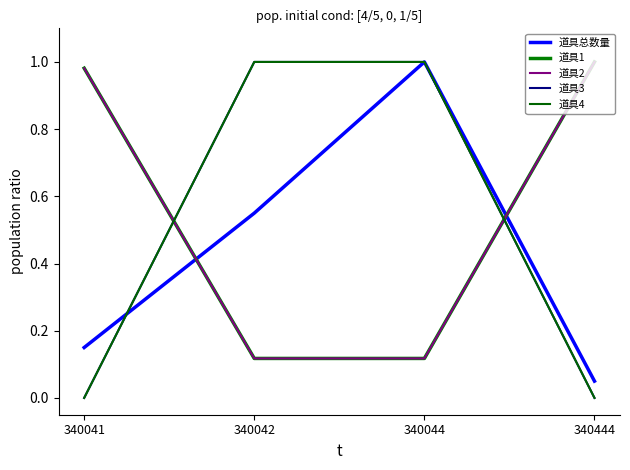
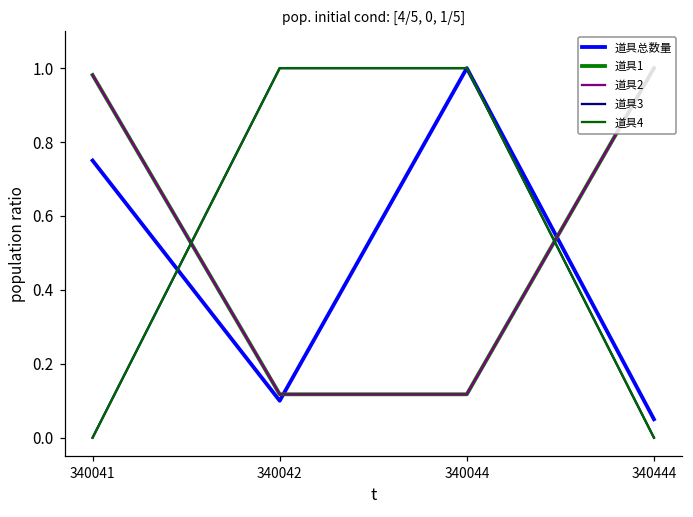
道具总数量, 340041: 0.15 -> 0.75
道具总数量, 340042: 0.55 -> 0.10
